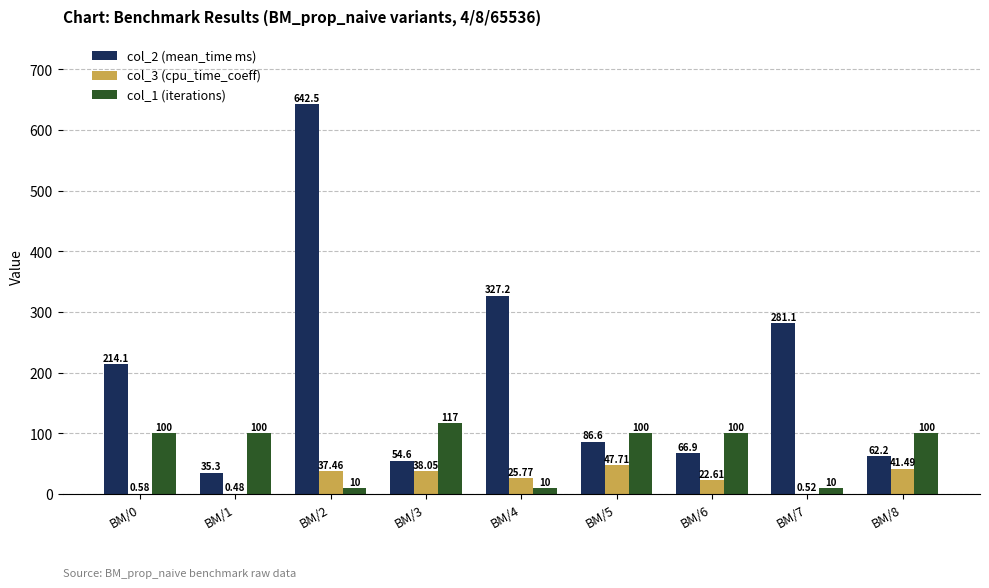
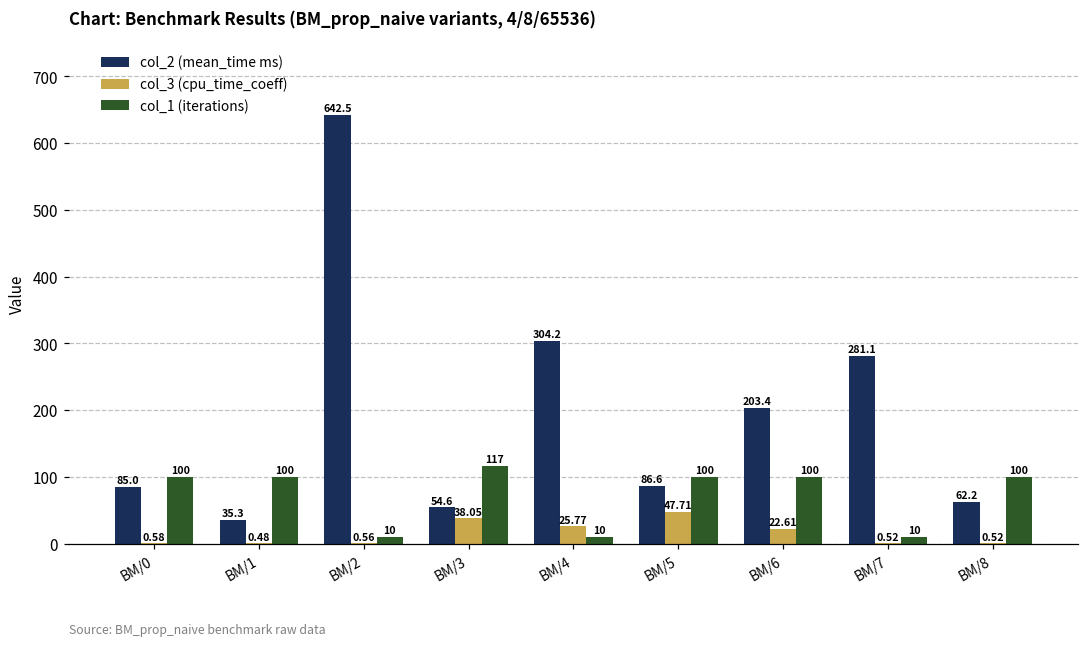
col_2 (mean_time ms), BM/0: 214.1 -> 85.0
col_3 (cpu_time_coeff), BM/2: 37.46 -> 0.56
col_2 (mean_time ms), BM/4: 327.2 -> 304.2
col_2 (mean_time ms), BM/6: 66.9 -> 203.4
col_3 (cpu_time_coeff), BM/8: 41.49 -> 0.52
